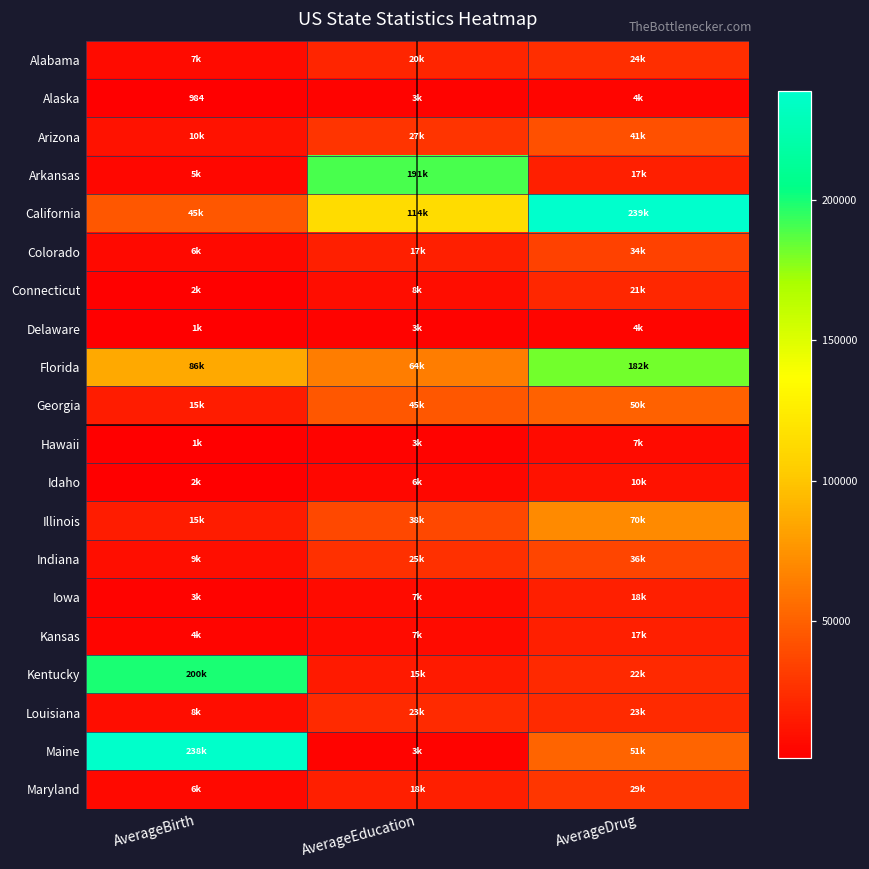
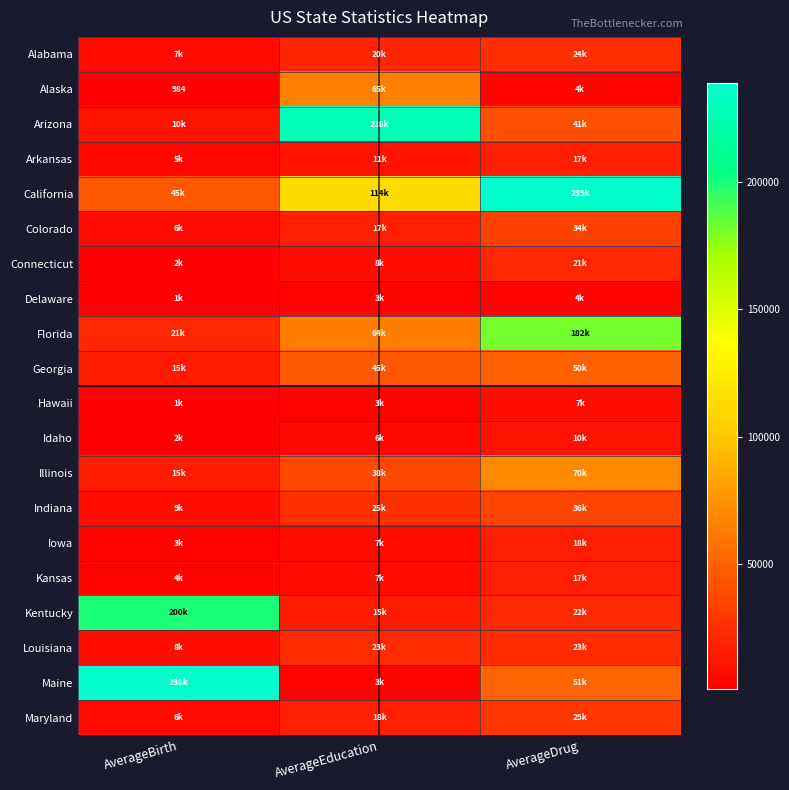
Alaska, AverageEducation: 3k -> 65k
Arizona, AverageEducation: 27k -> 228k
Arkansas, AverageEducation: 191k -> 11k
Florida, AverageBirth: 86k -> 21k
